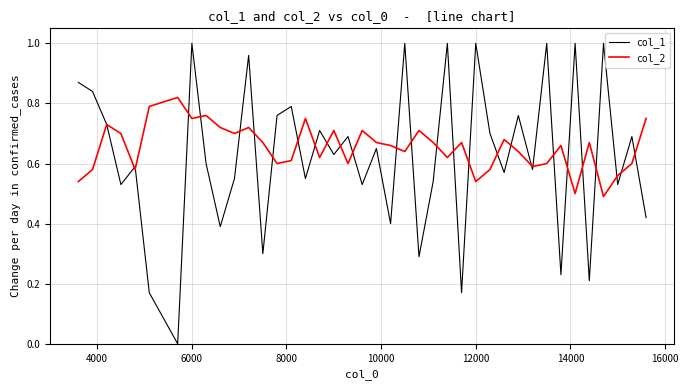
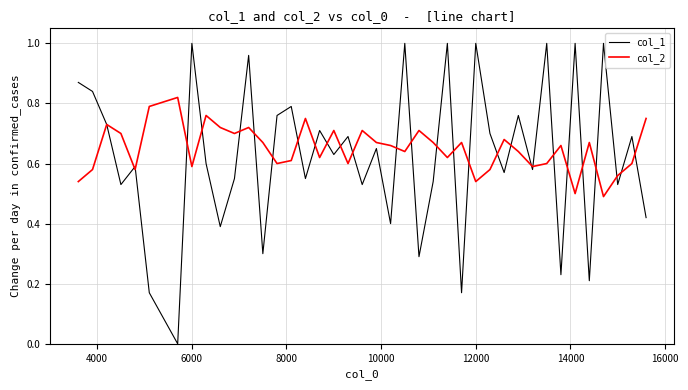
col_2, 6000: 0.75 -> 0.59
